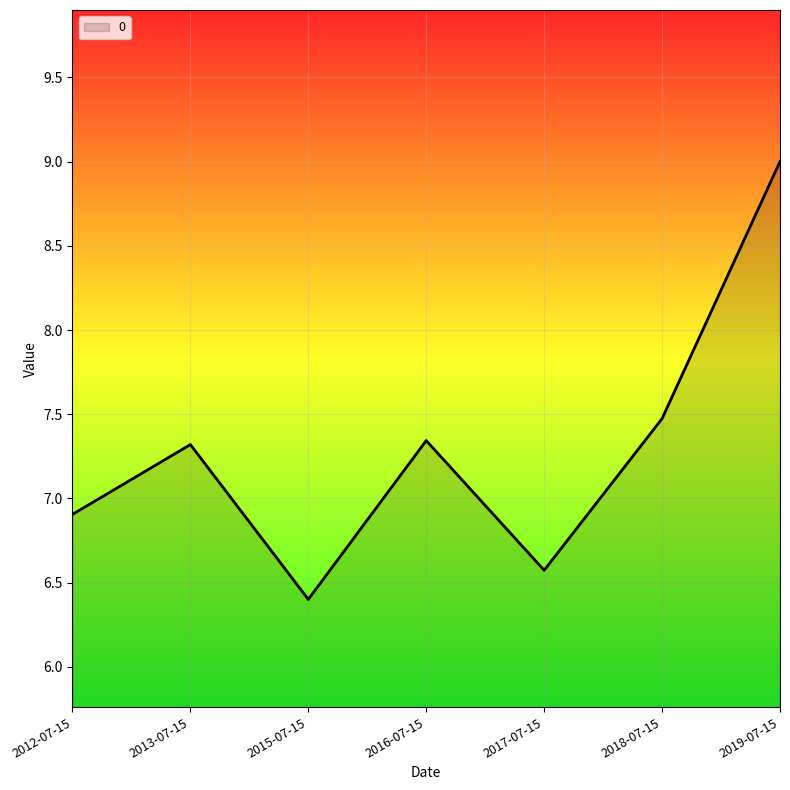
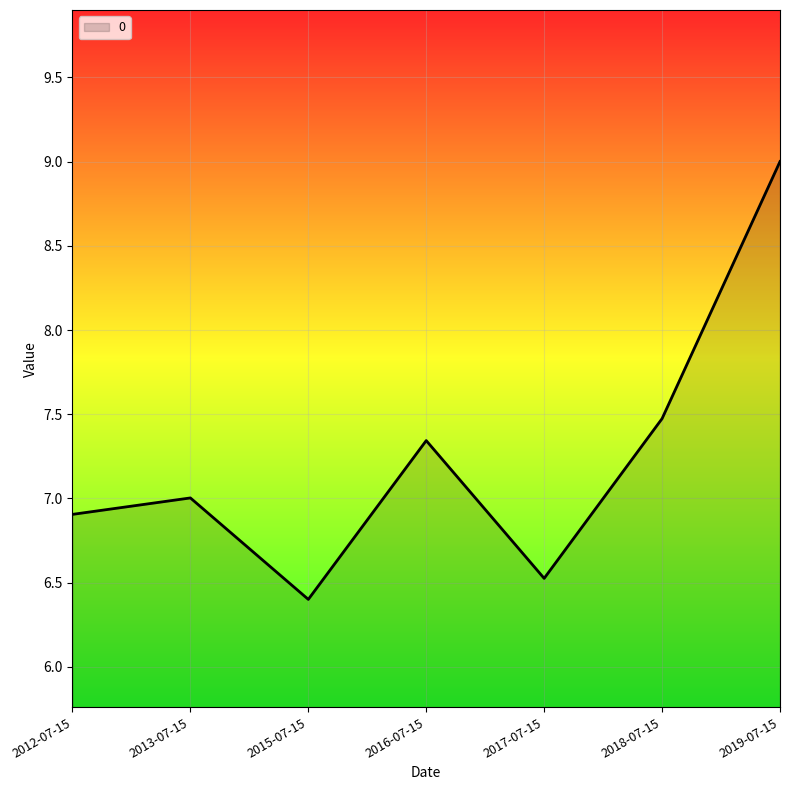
2013-07-15: 7.32 -> 7.00
2017-07-15: 6.57 -> 6.53
